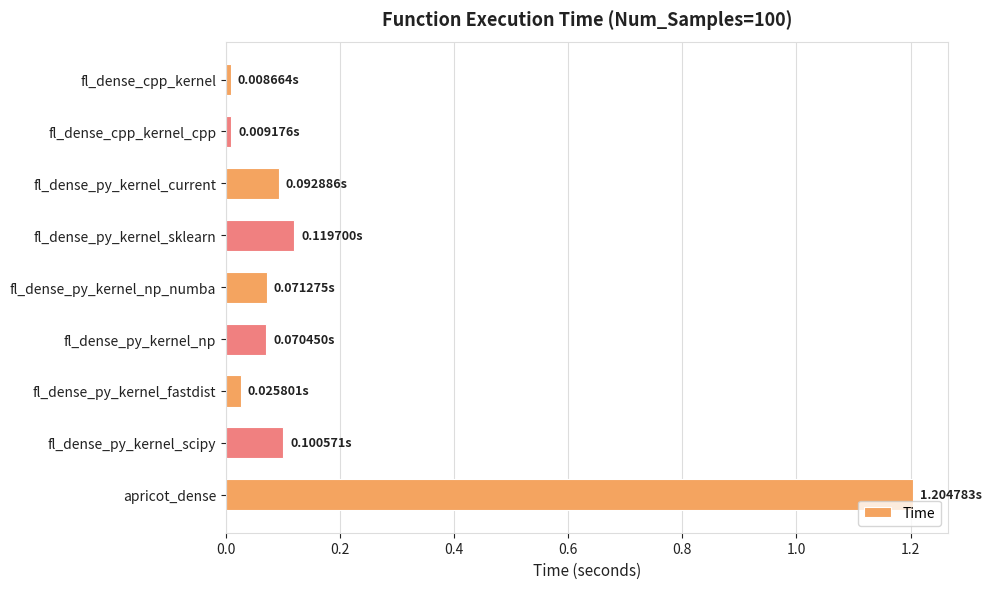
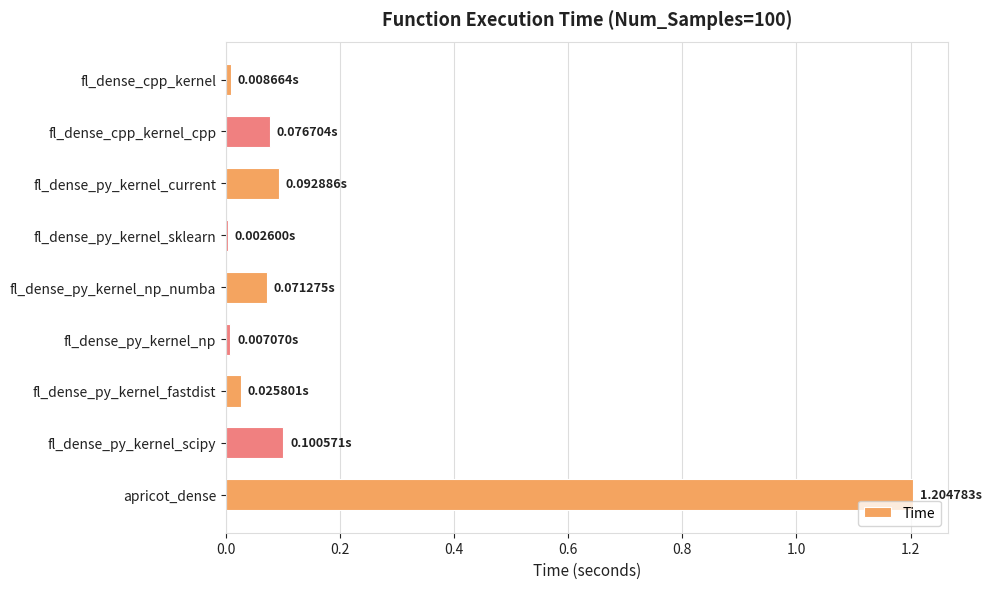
fl_dense_cpp_kernel_cpp: 0.009176s -> 0.076704s
fl_dense_py_kernel_sklearn: 0.119700s -> 0.002600s
fl_dense_py_kernel_np: 0.070450s -> 0.007070s
